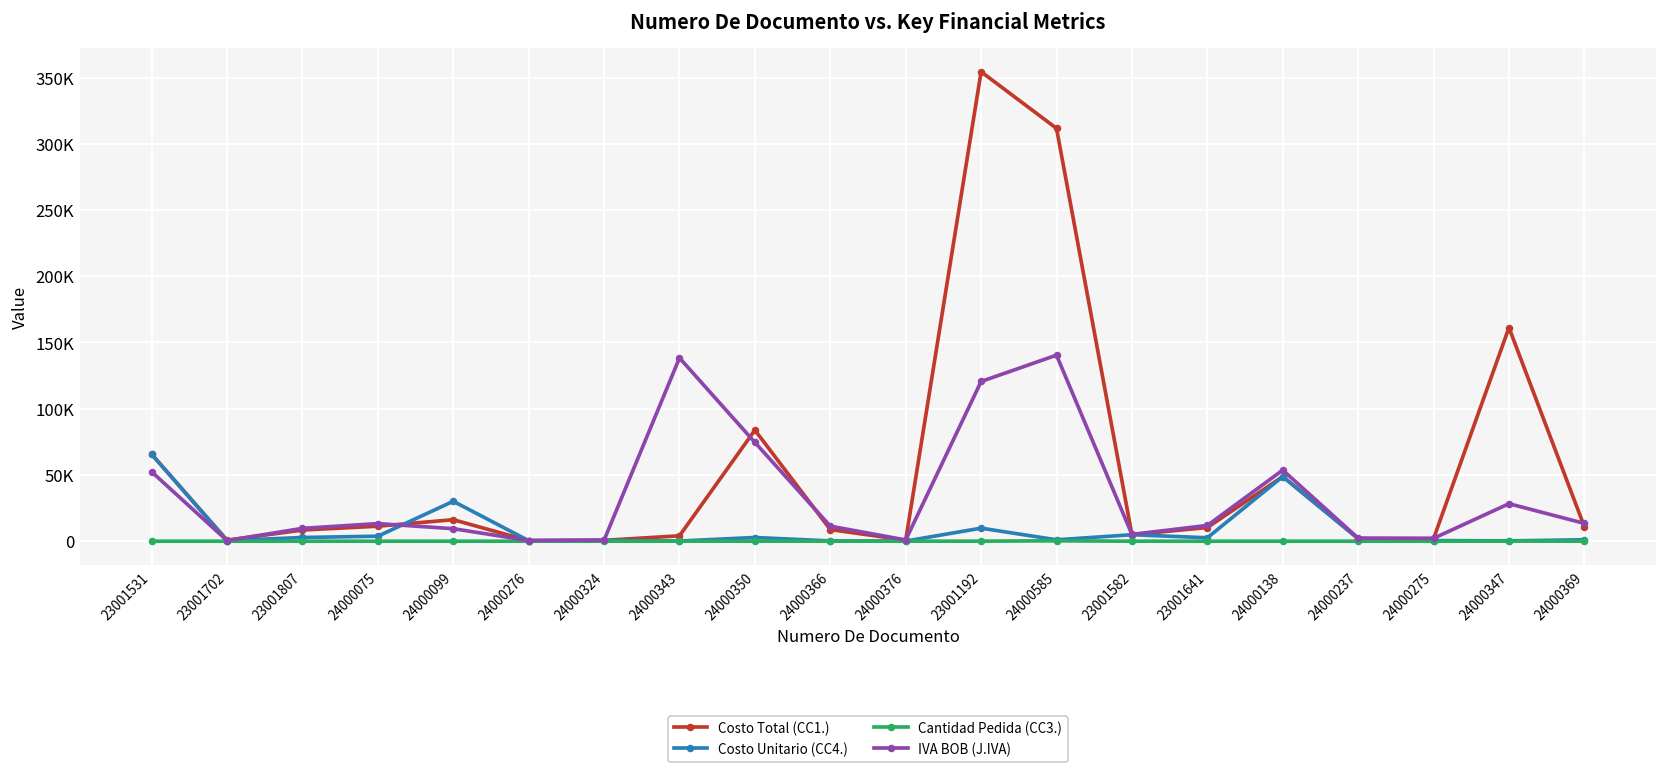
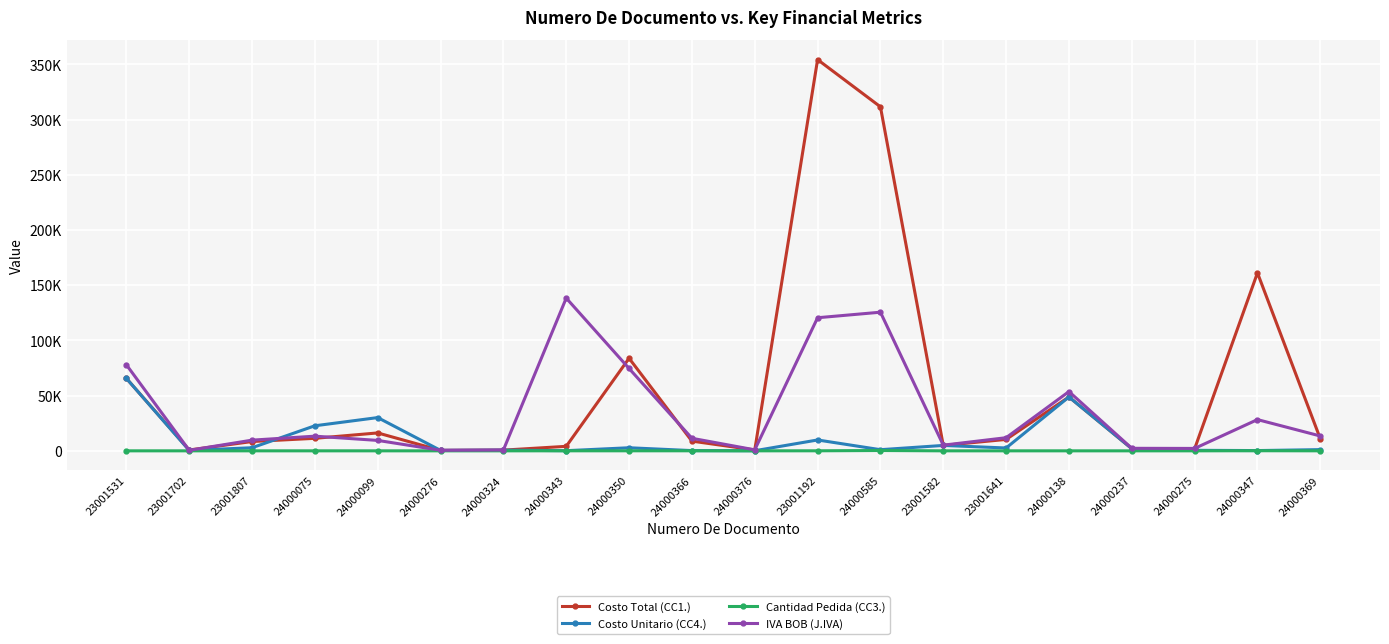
IVA BOB (J.IVA), 23001531: 52000 -> 78000
Costo Unitario (CC4.), 24000075: 4000 -> 23000
IVA BOB (J.IVA), 24000585: 140000 -> 126000
